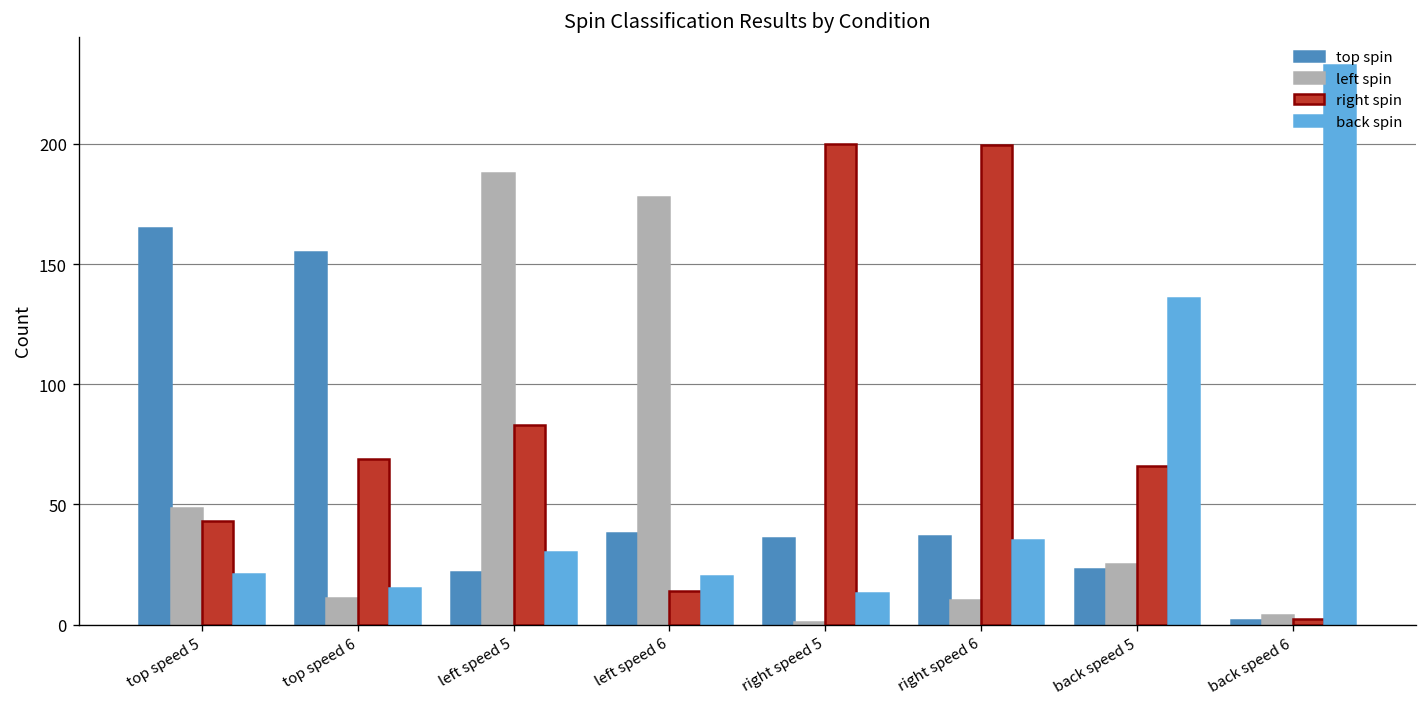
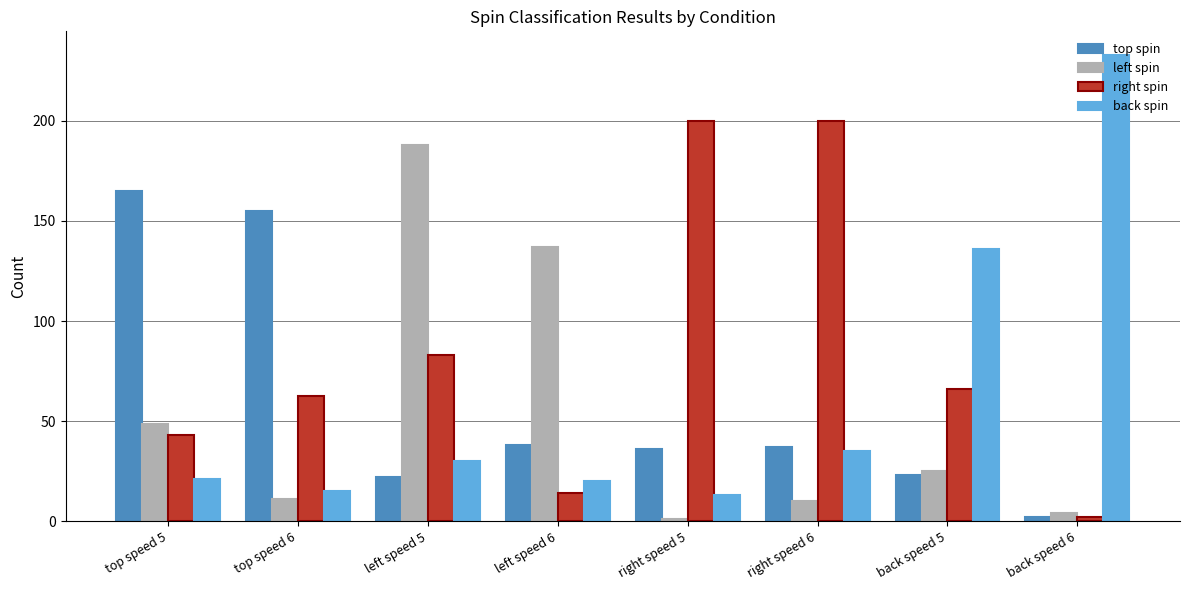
right spin, top speed 6: 69 -> 63
left spin, left speed 6: 178 -> 137
